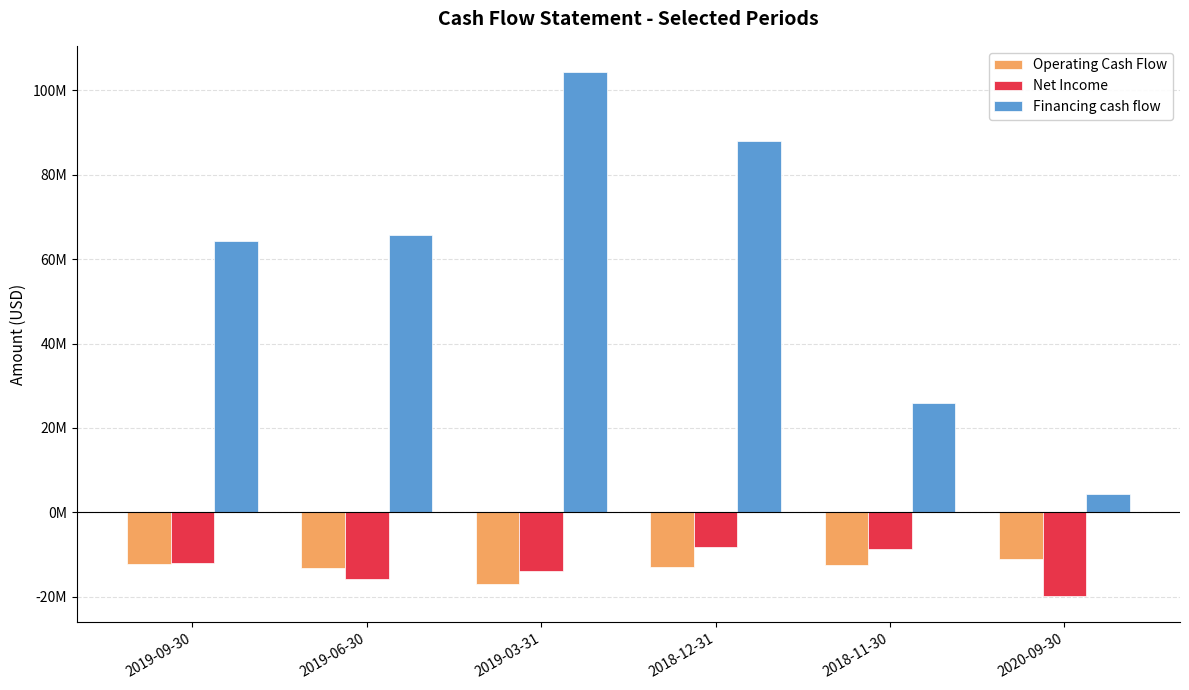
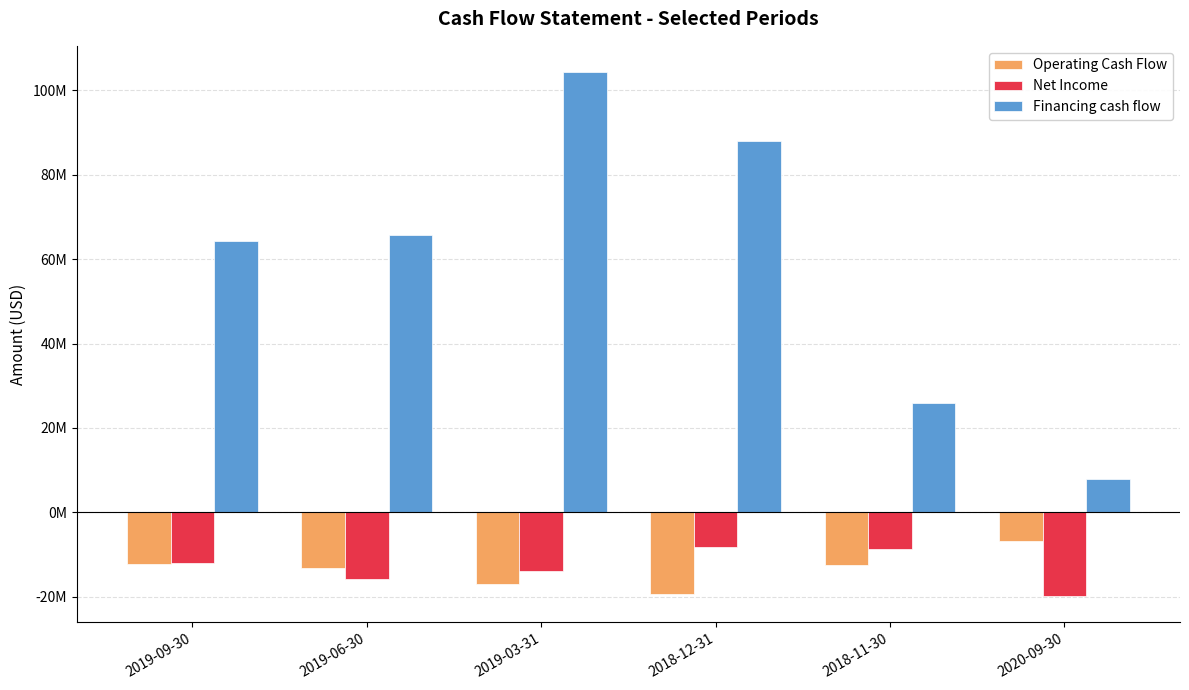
Operating Cash Flow, 2018-12-31: -13000000 -> -19000000
Operating Cash Flow, 2020-09-30: -11000000 -> -7000000
Financing cash flow, 2020-09-30: 4000000 -> 8000000
